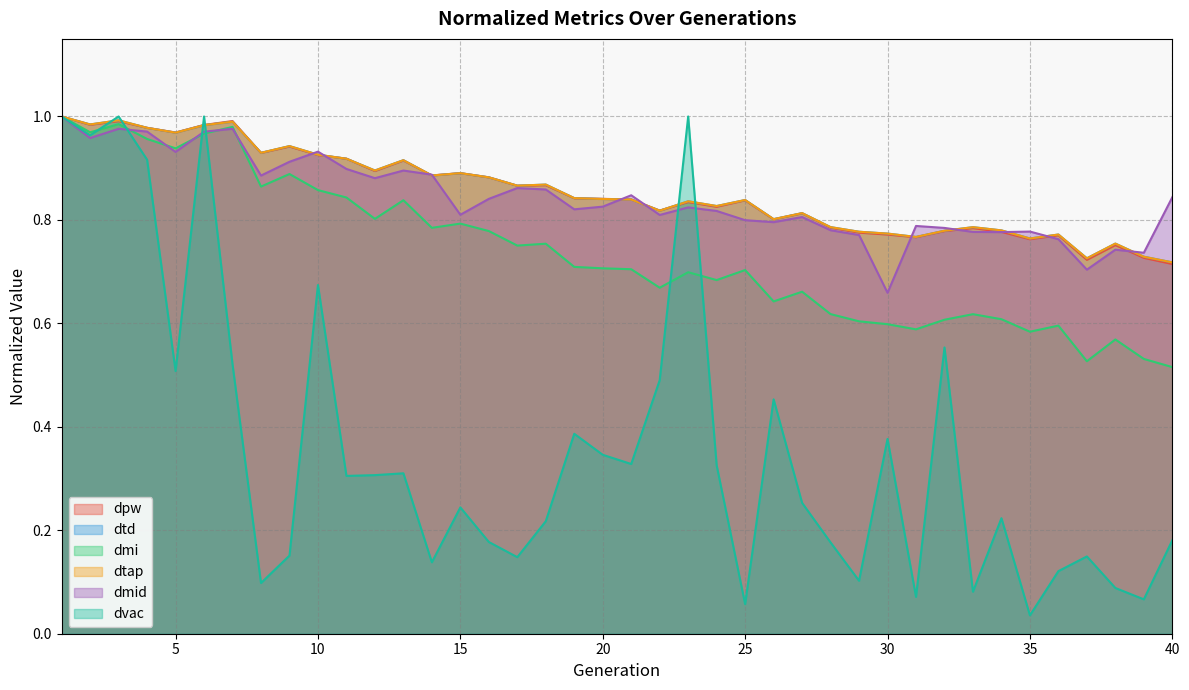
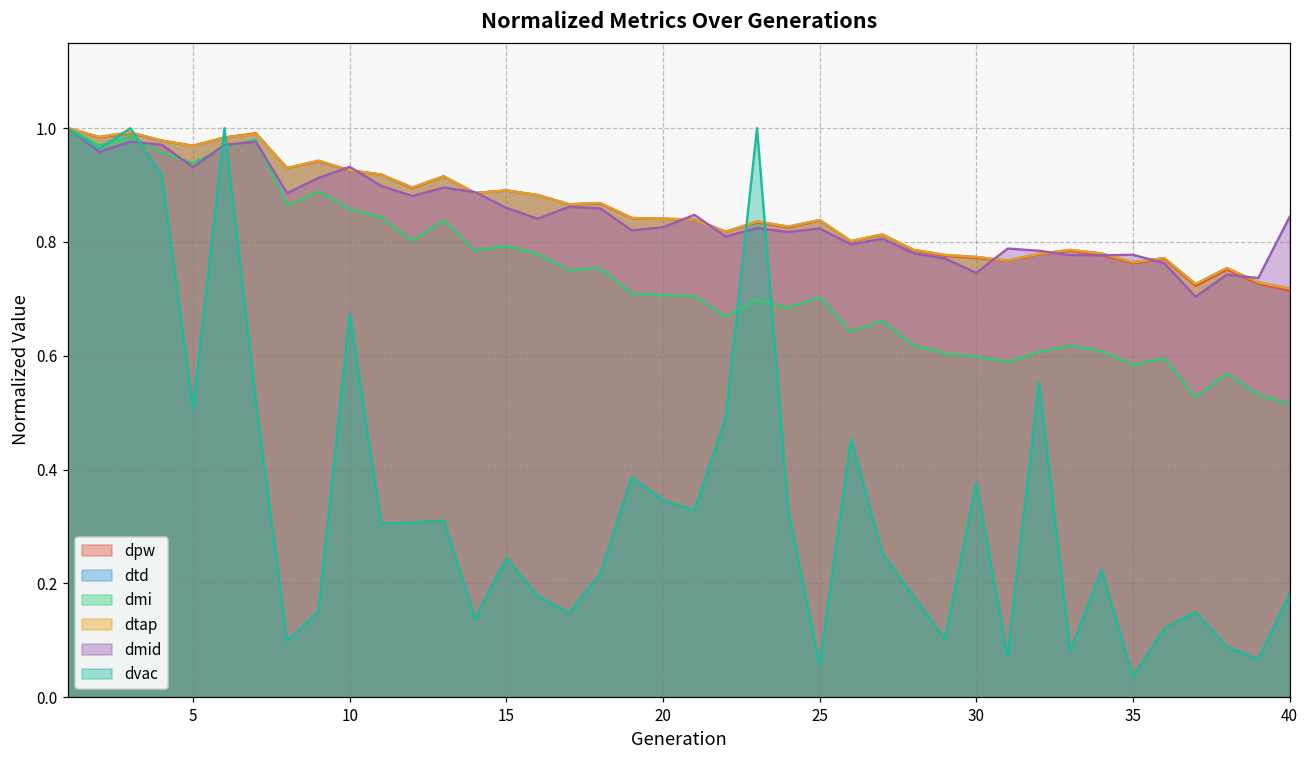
dmid, 15: 0.81 -> 0.86
dmid, 25: 0.80 -> 0.82
dmid, 30: 0.66 -> 0.75
